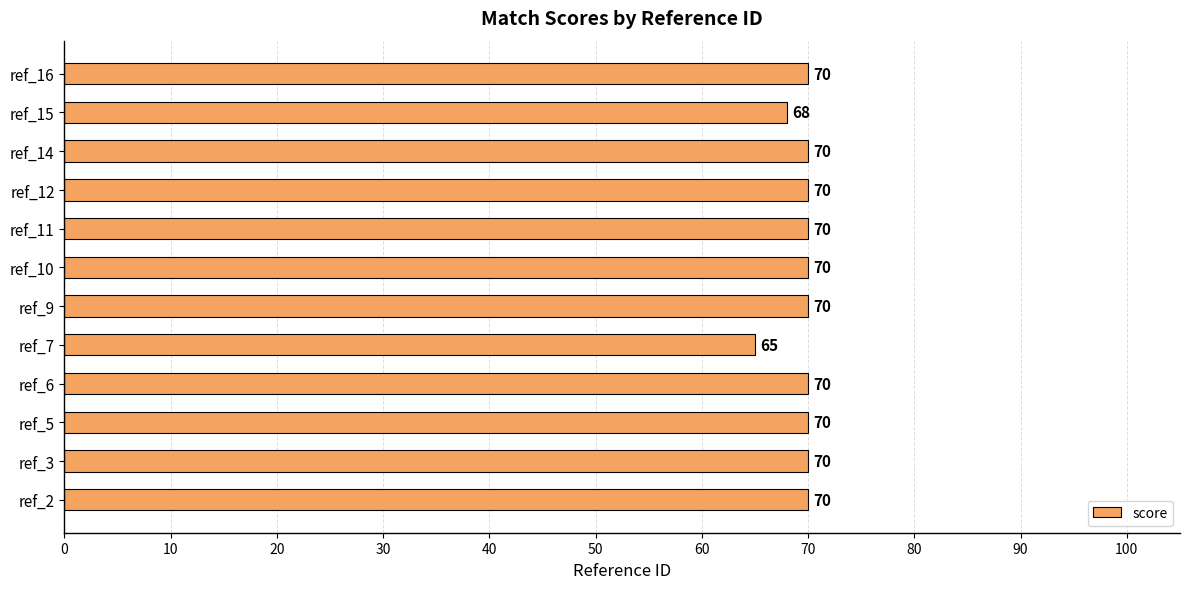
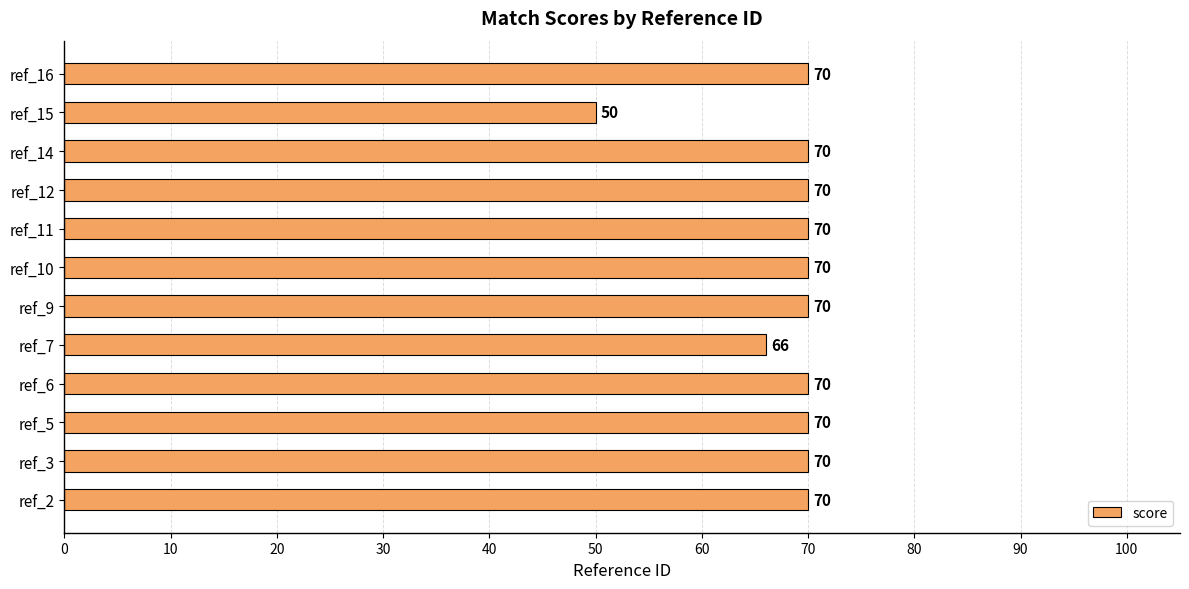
ref_15: 68 -> 50
ref_7: 65 -> 66
